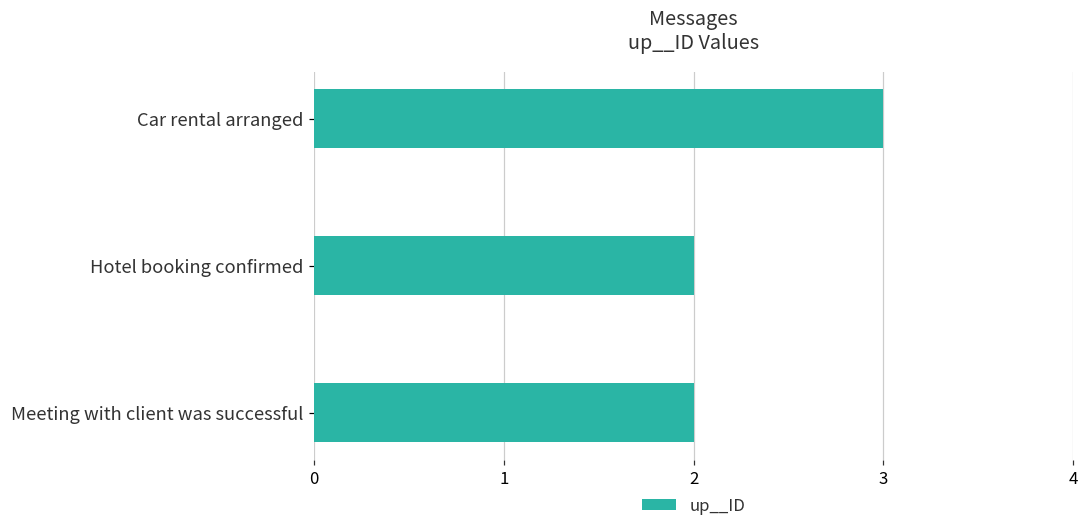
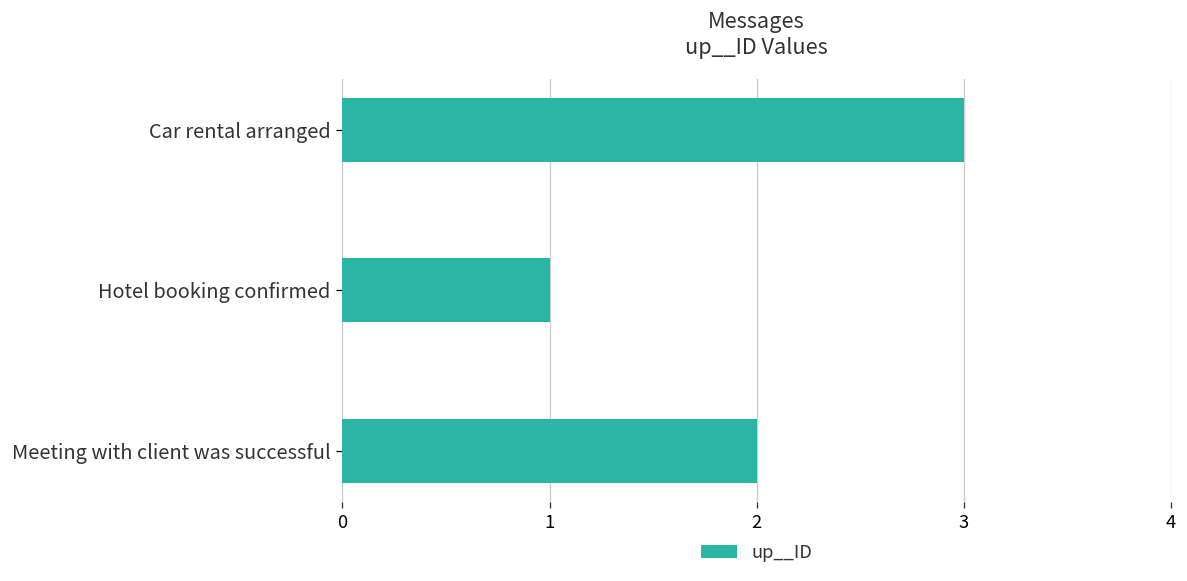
Hotel booking confirmed: 2 -> 1
